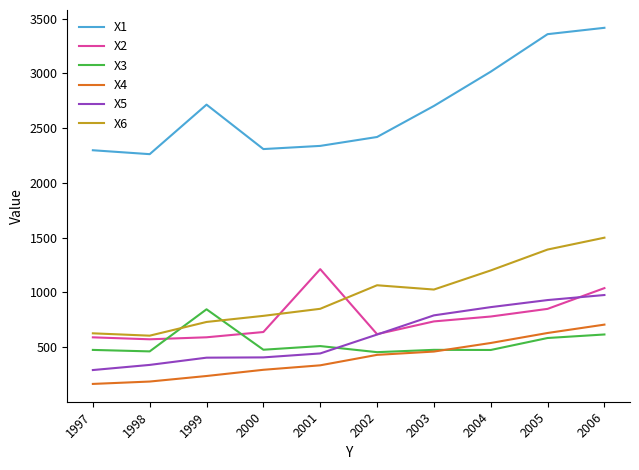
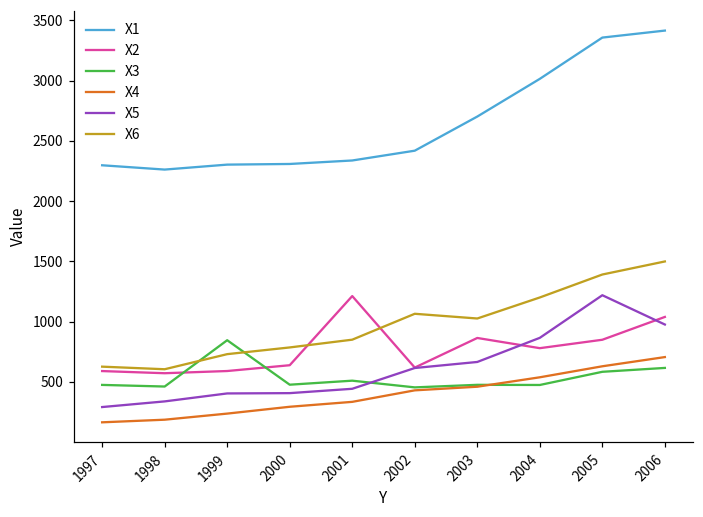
X1, 1999: 2710 -> 2300
X2, 2003: 740 -> 860
X5, 2003: 790 -> 670
X5, 2005: 930 -> 1220
